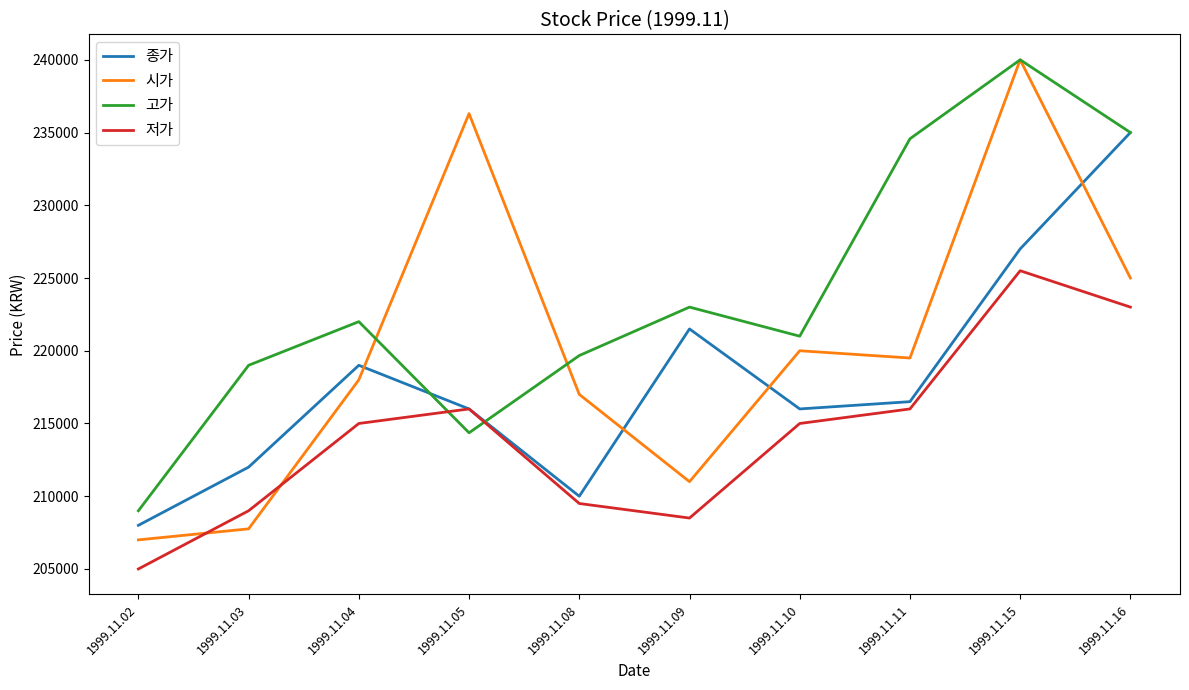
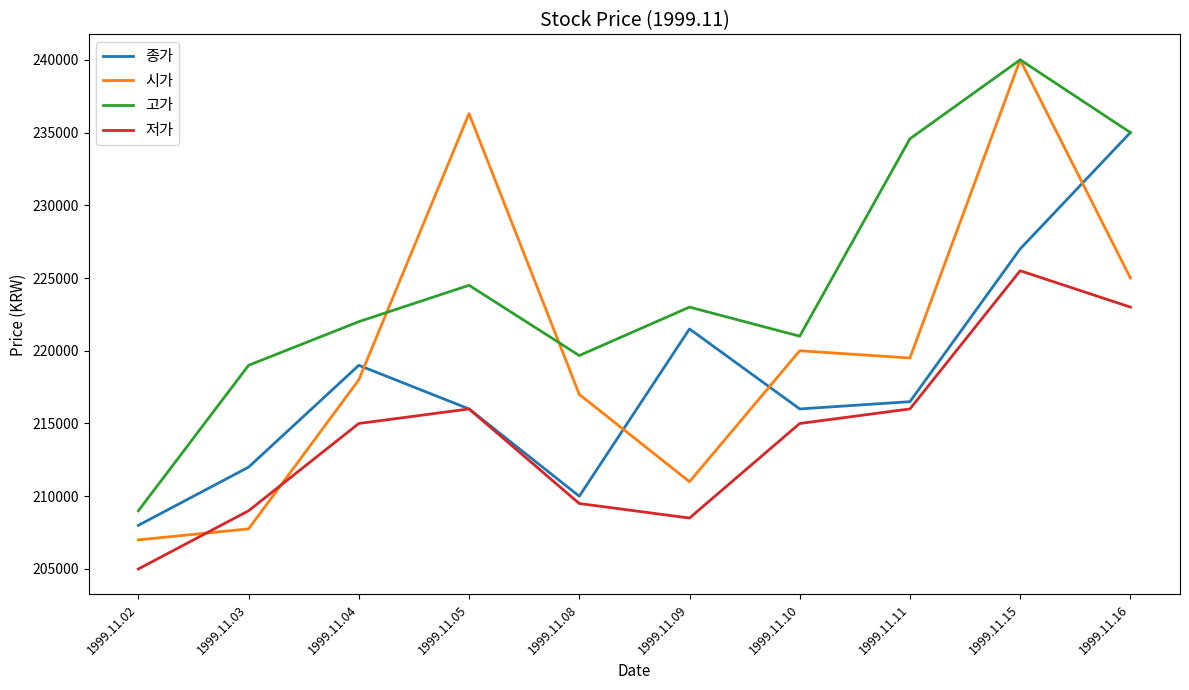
고가, 1999.11.05: 214400 -> 224500
